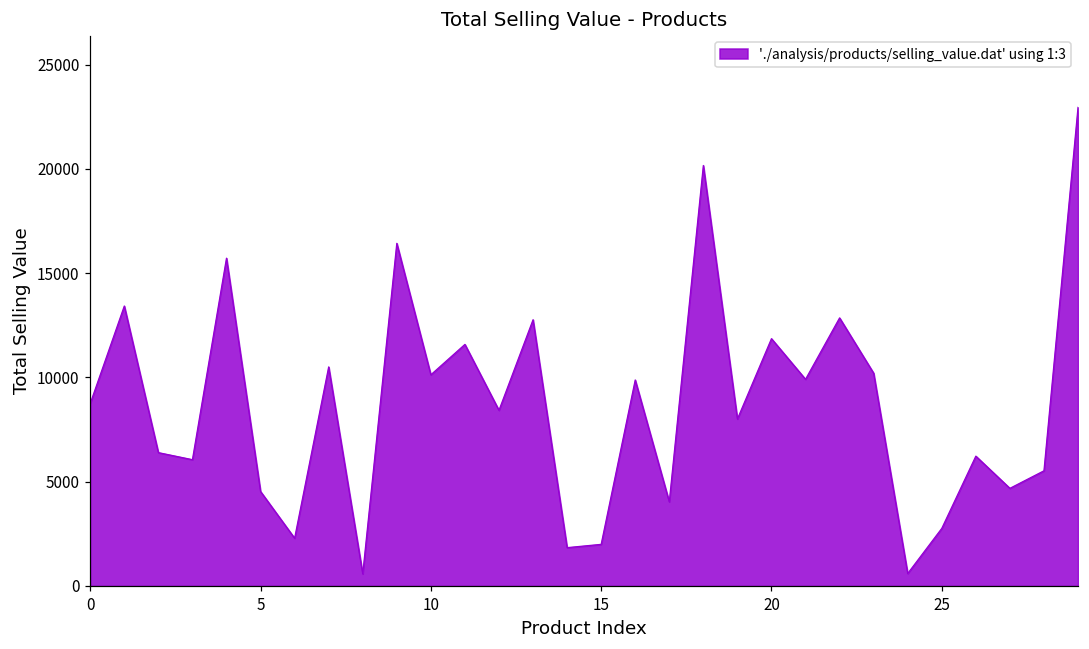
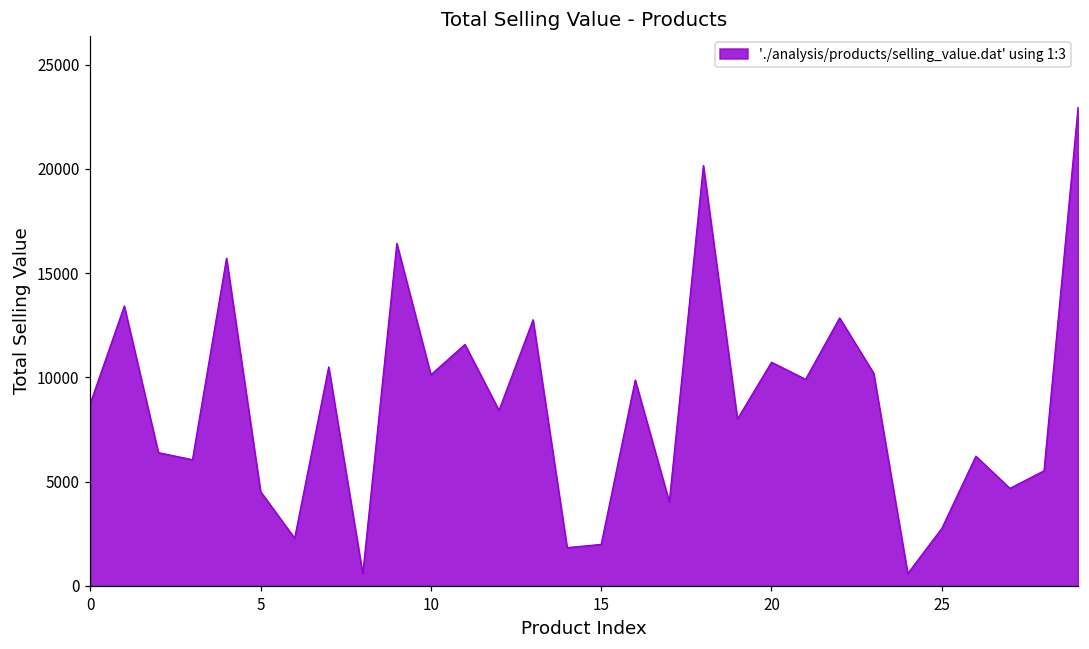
20: 11900 -> 10700
